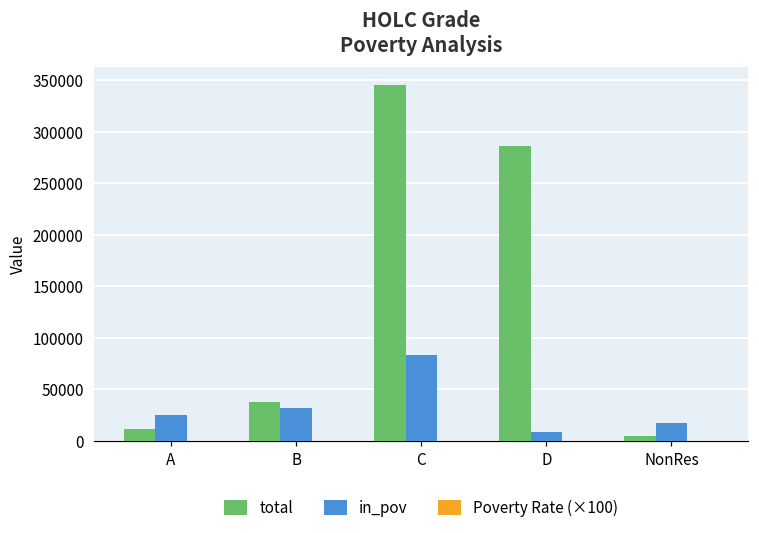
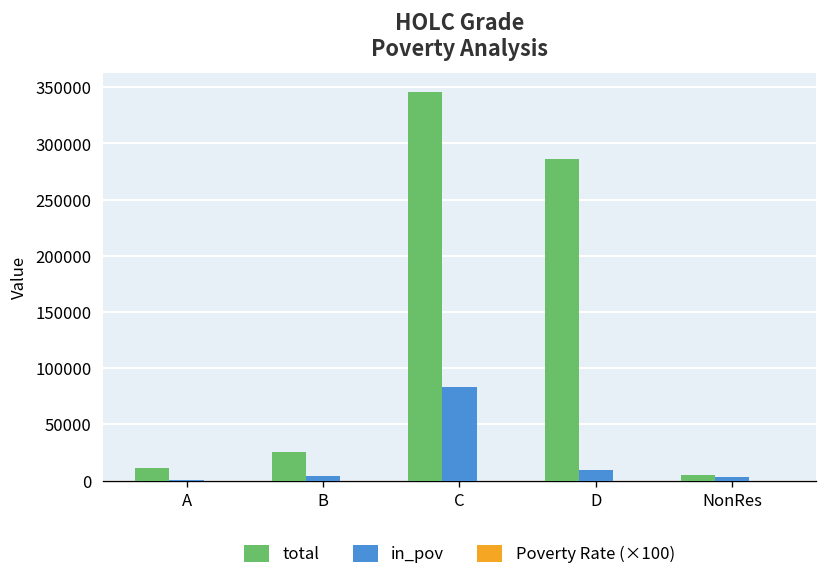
in_pov, A: 30000 -> 0
total, B: 40000 -> 30000
in_pov, B: 30000 -> 0
in_pov, NonRes: 20000 -> 0
